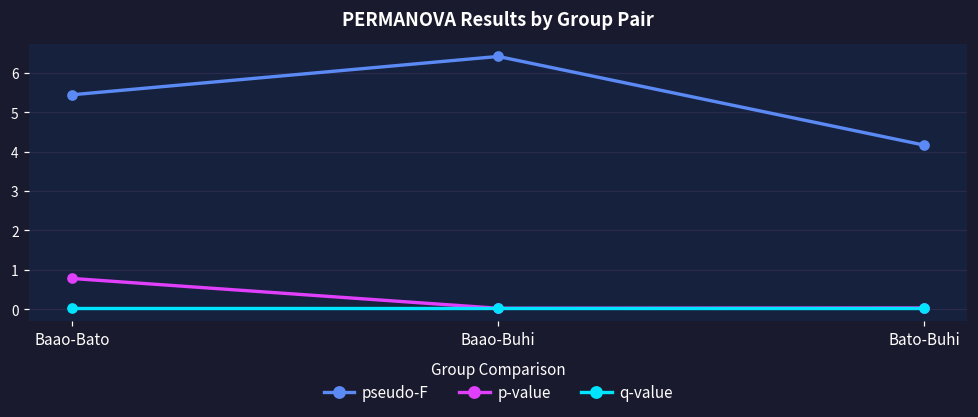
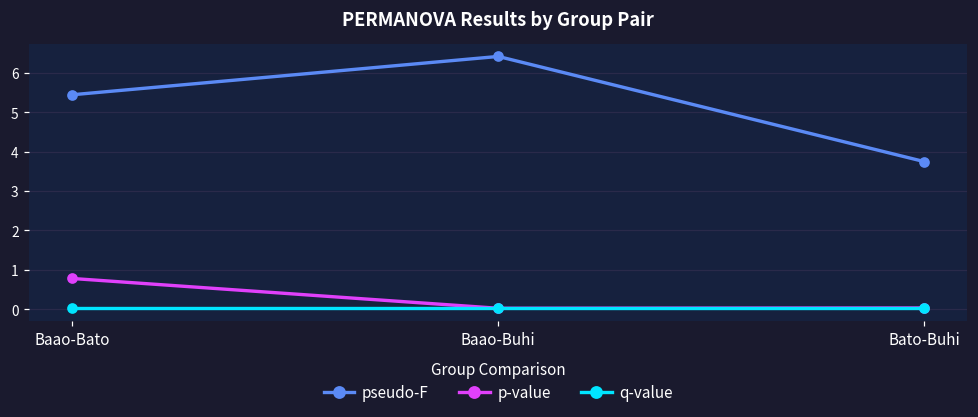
pseudo-F, Bato-Buhi: 4.2 -> 3.7
